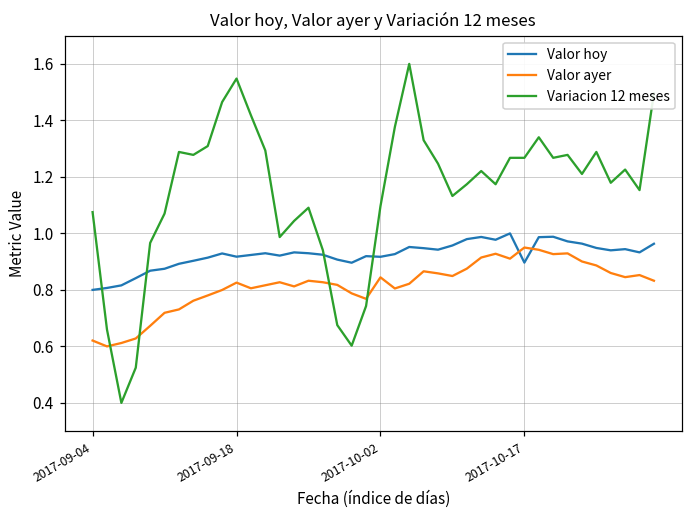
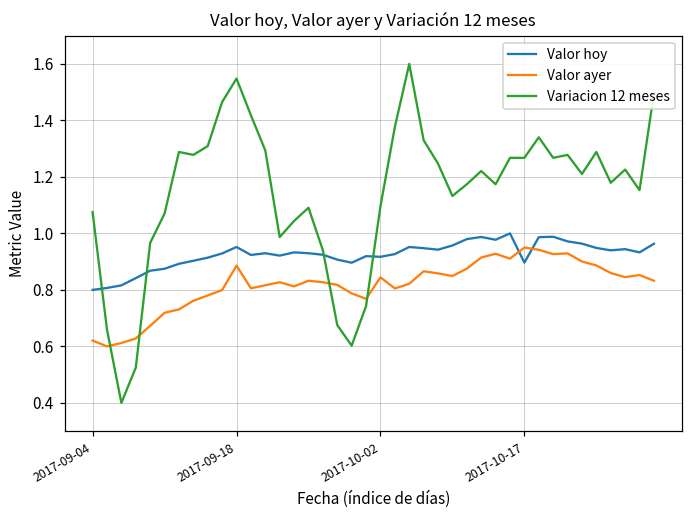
Valor hoy, 2017-09-18: 0.92 -> 0.95
Valor ayer, 2017-09-18: 0.83 -> 0.89
